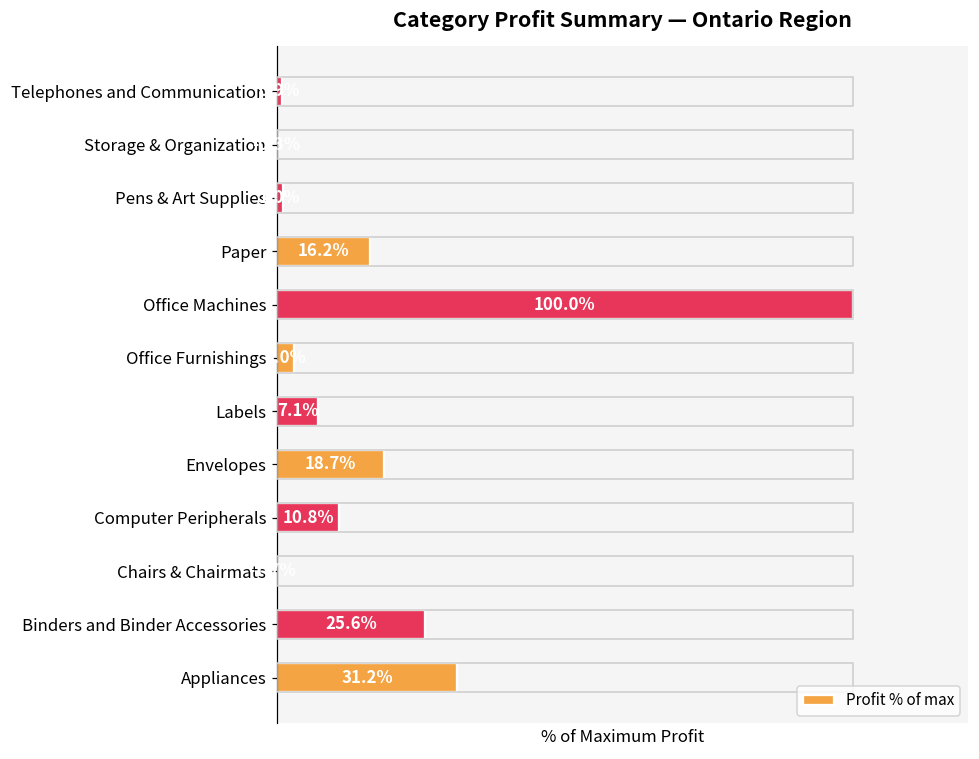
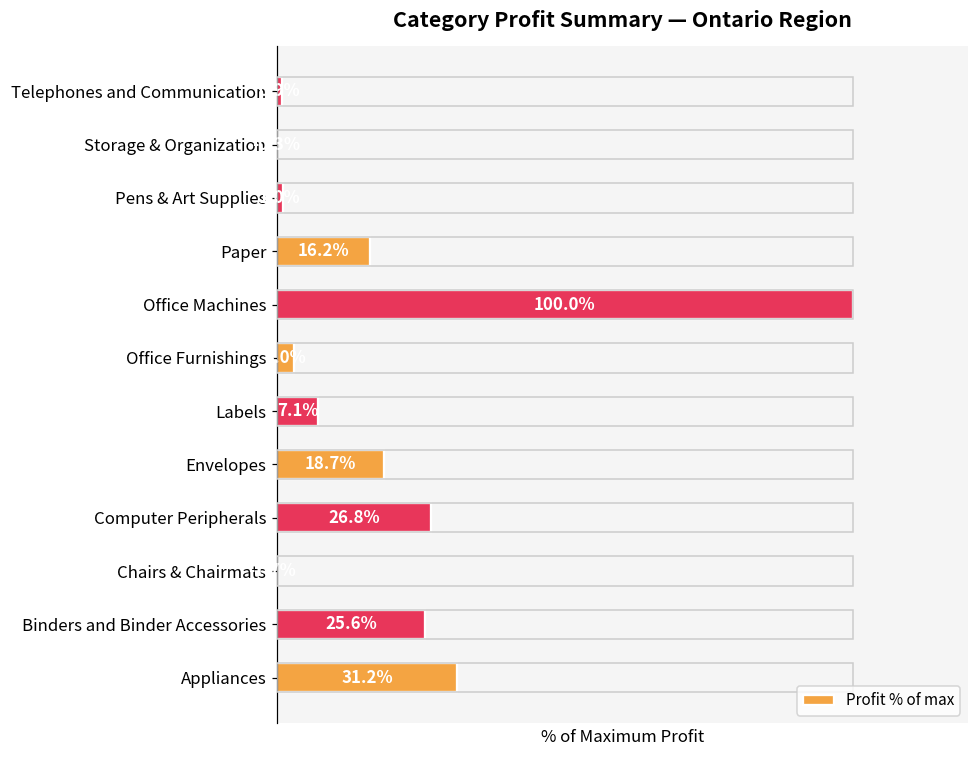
Computer Peripherals: 10.8% -> 26.8%
